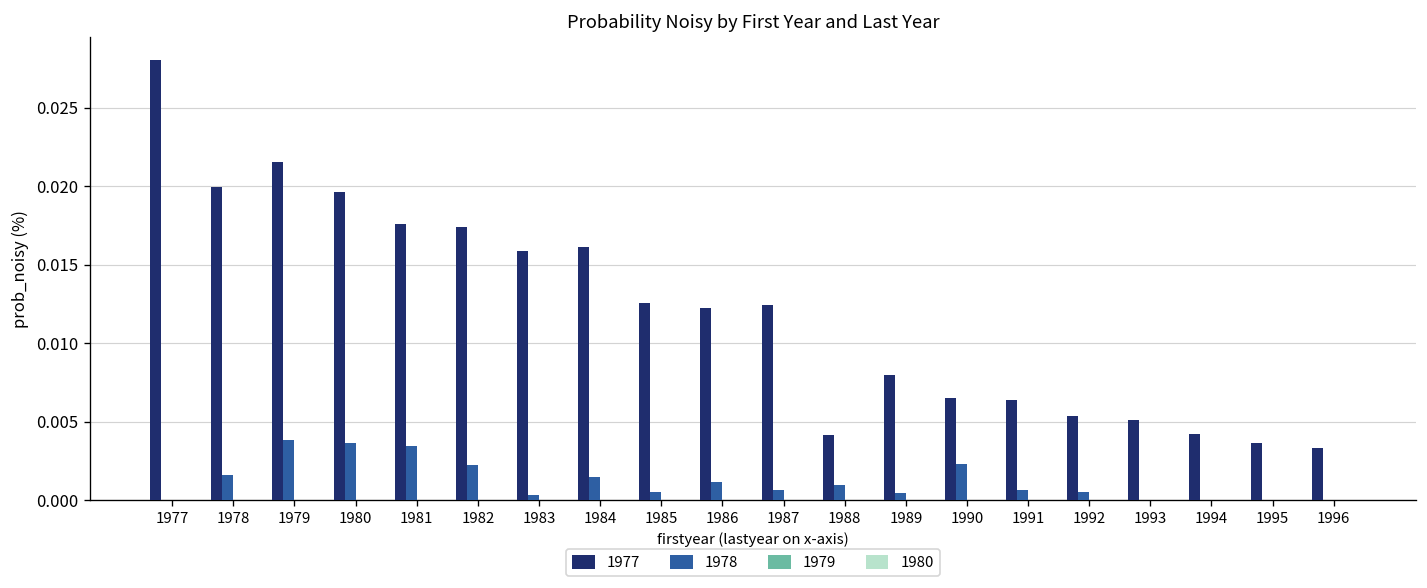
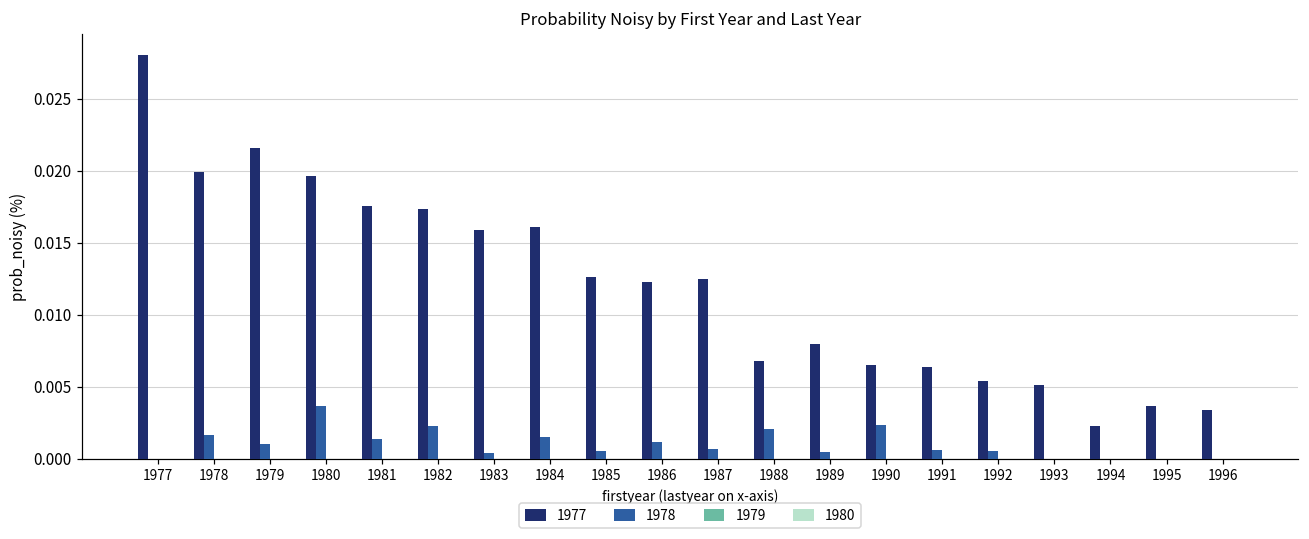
1978, 1979: 0.0038 -> 0.0010
1978, 1981: 0.0035 -> 0.0013
1977, 1988: 0.0042 -> 0.0068
1978, 1988: 0.0010 -> 0.0020
1977, 1994: 0.0042 -> 0.0023
